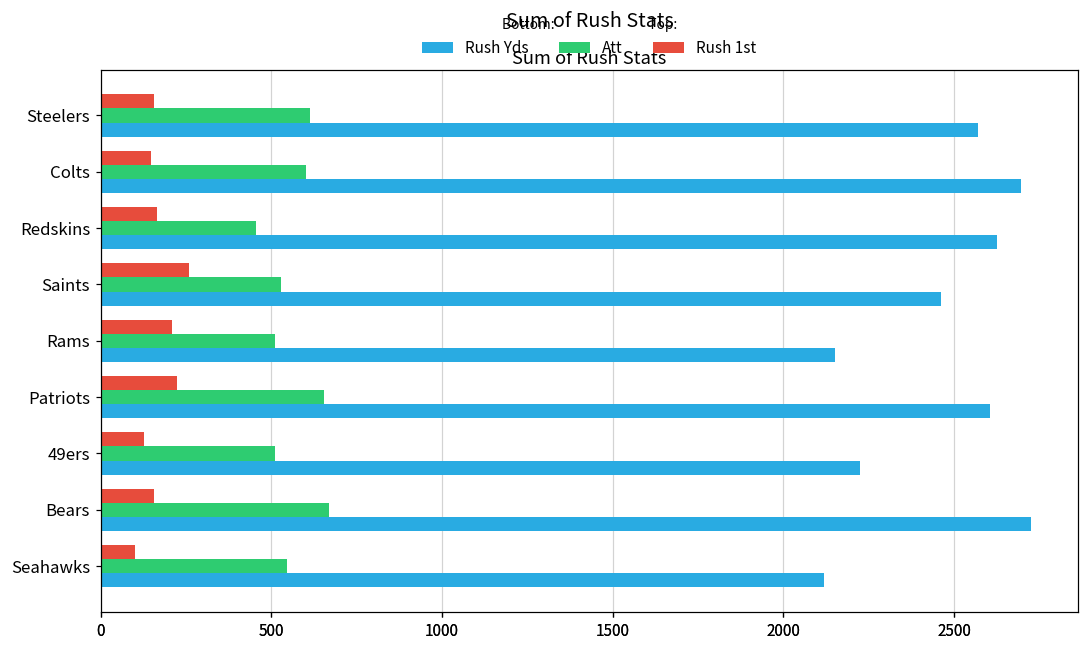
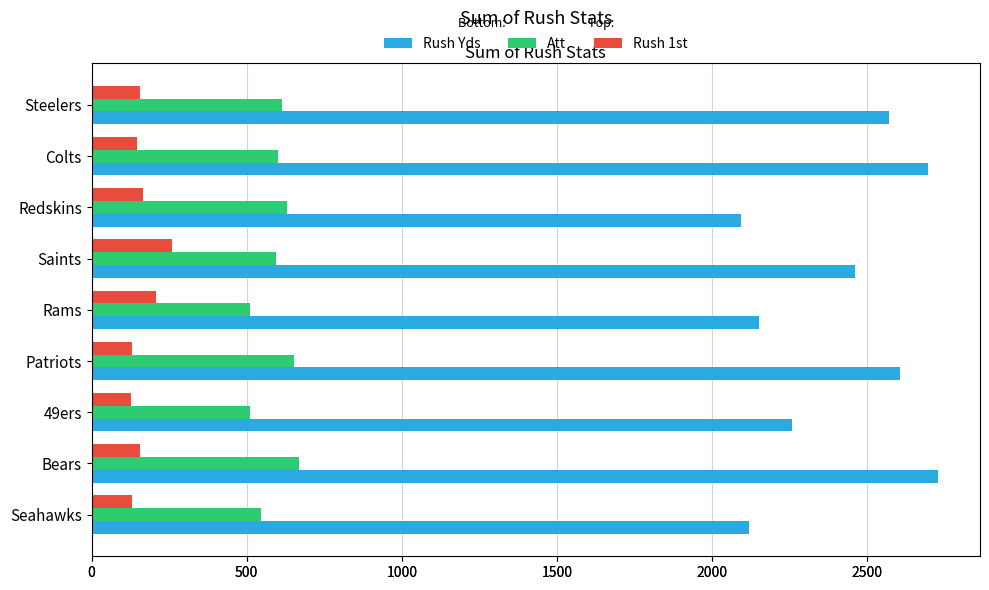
Att, Redskins: 460 -> 630
Rush Yds, Redskins: 2630 -> 2090
Att, Saints: 530 -> 600
Rush 1st, Patriots: 220 -> 130
Rush Yds, 49ers: 2220 -> 2260
Rush 1st, Seahawks: 100 -> 130
